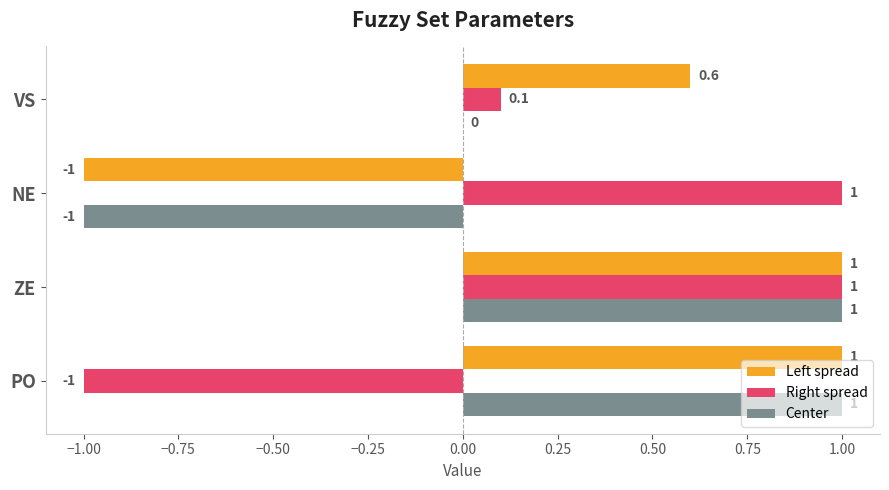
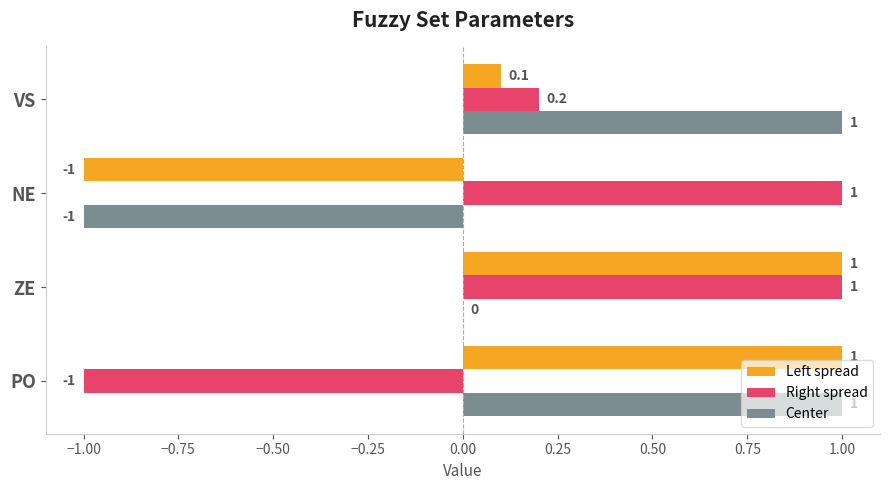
Left spread, VS: 0.6 -> 0.1
Right spread, VS: 0.1 -> 0.2
Center, VS: 0 -> 1
Center, ZE: 1 -> 0
